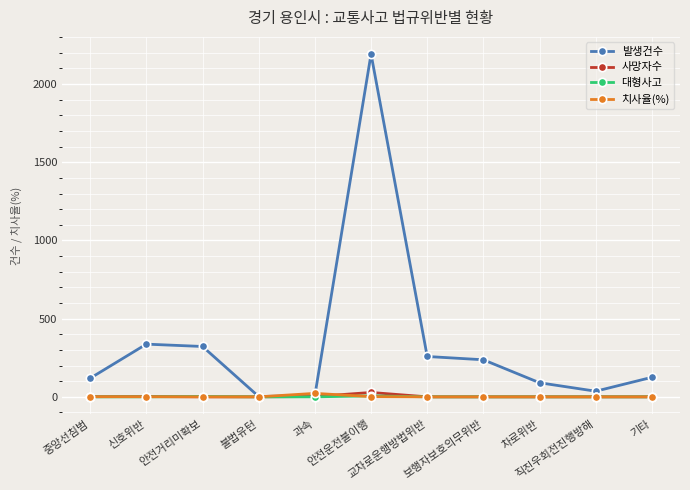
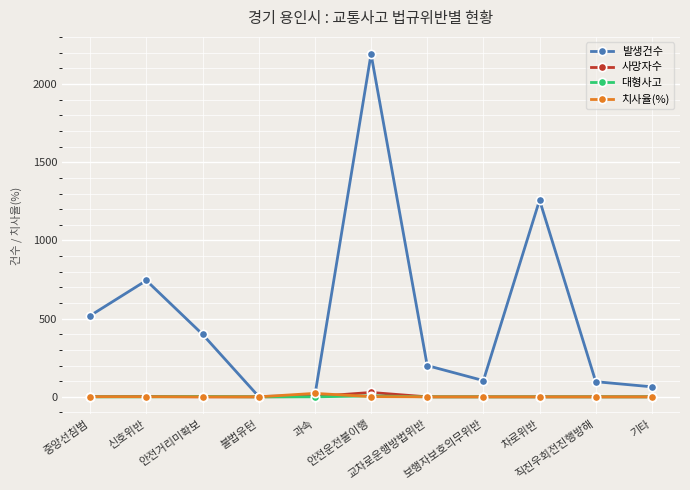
발생건수, 중앙선침범: 120 -> 520
발생건수, 신호위반: 340 -> 740
발생건수, 안전거리미확보: 320 -> 400
발생건수, 교차로운행방법위반: 260 -> 200
발생건수, 보행자보호의무위반: 240 -> 100
발생건수, 차로위반: 90 -> 1260
발생건수, 직진우회전진행방해: 40 -> 100
발생건수, 기타: 130 -> 60
